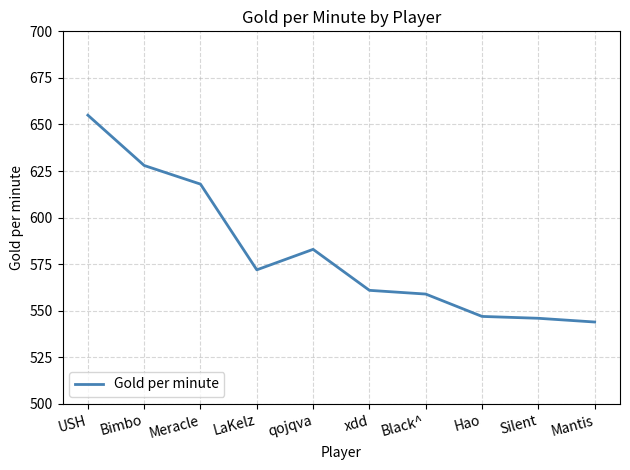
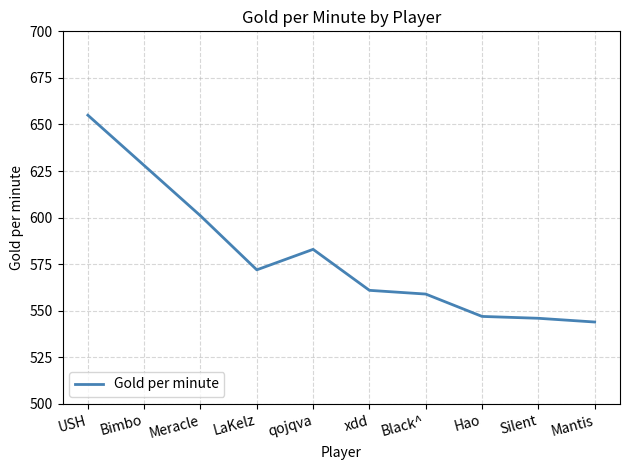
Meracle: 618 -> 601
